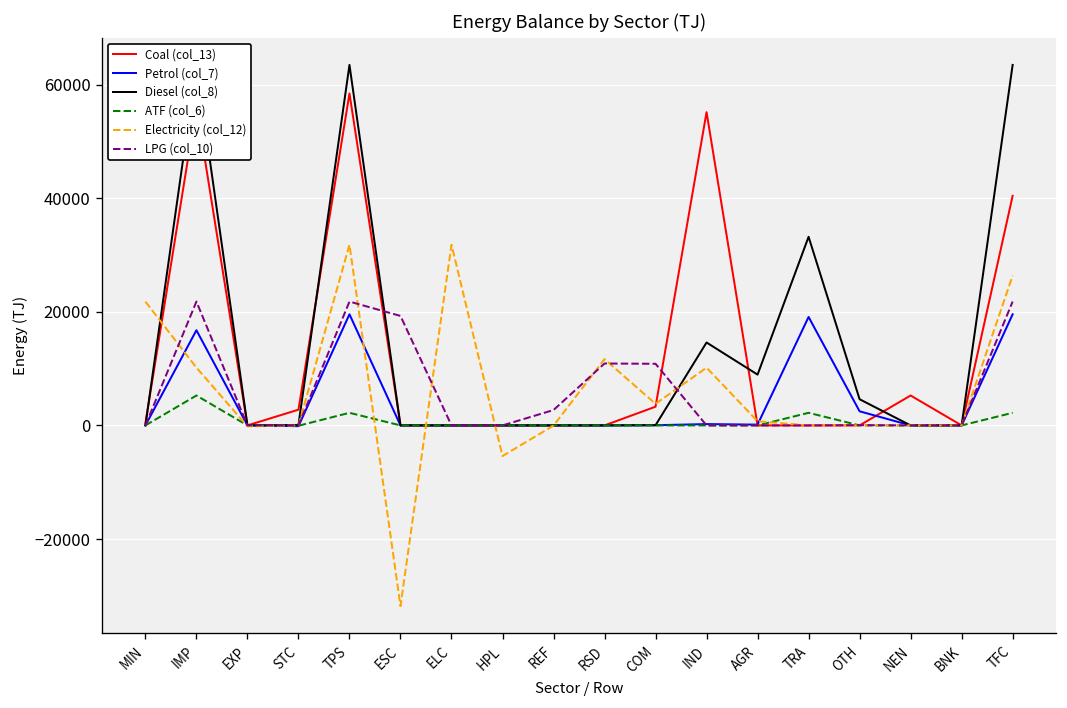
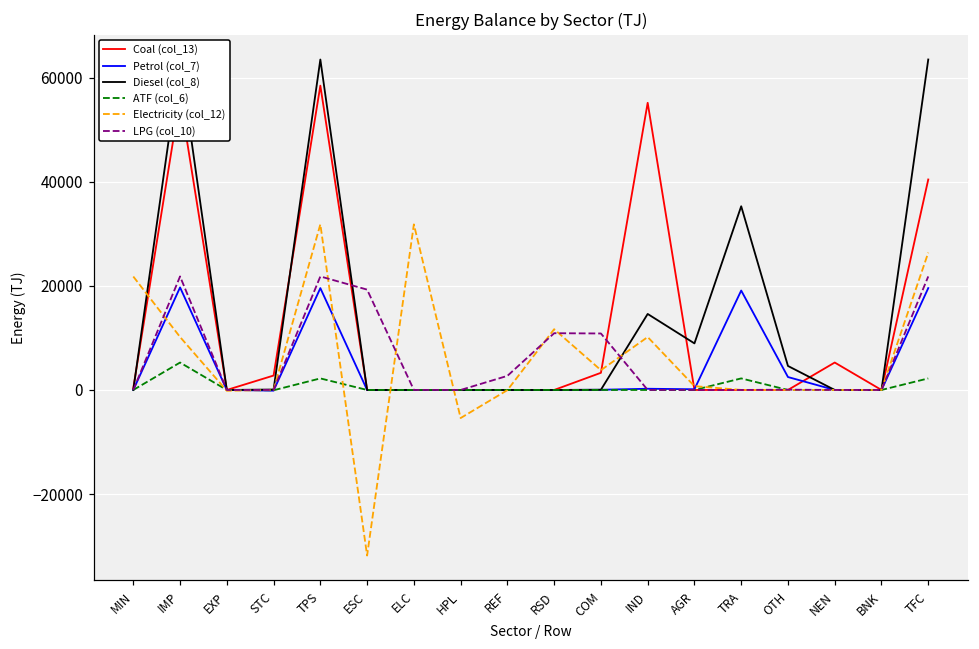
Petrol (col_7), IMP: 17000 -> 20000
Diesel (col_8), TRA: 33000 -> 35000
